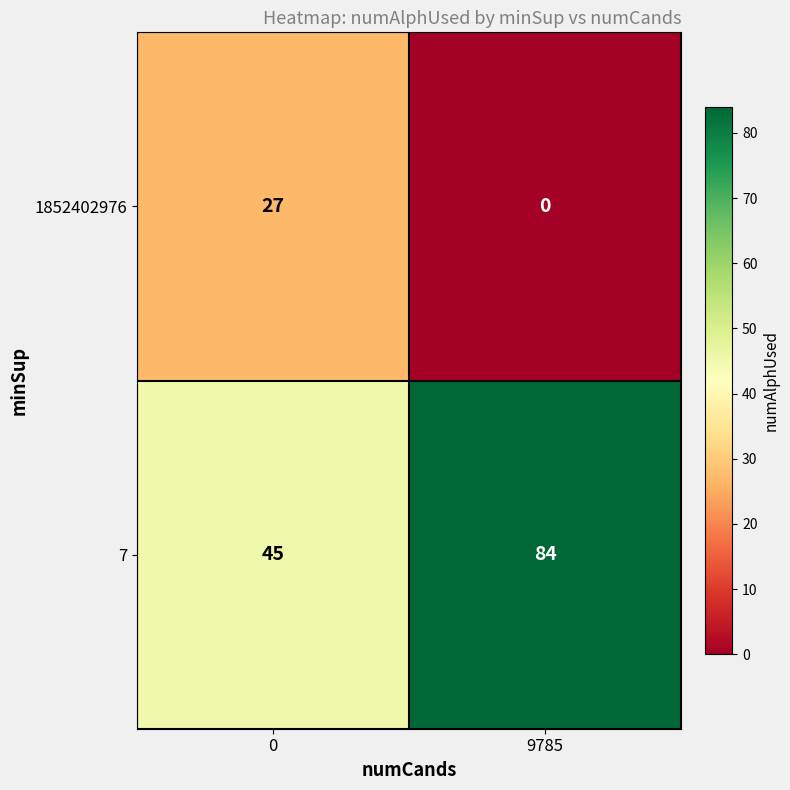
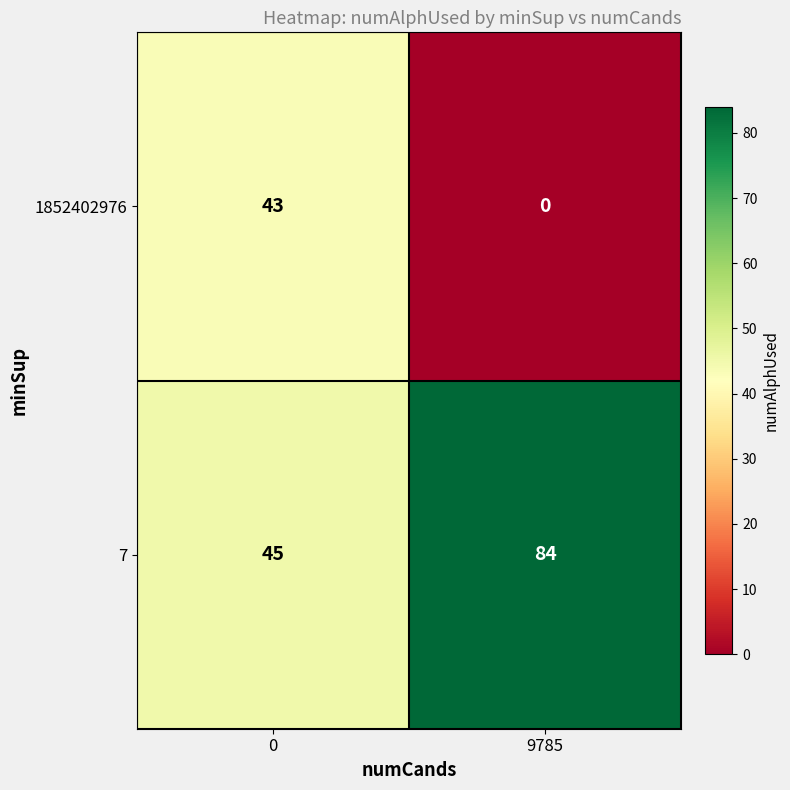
1852402976, 0: 27 -> 43
